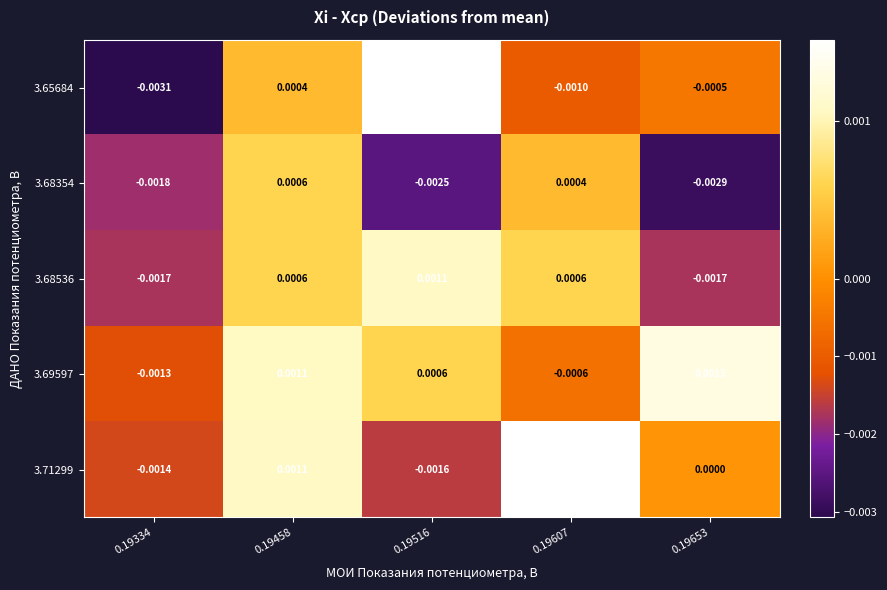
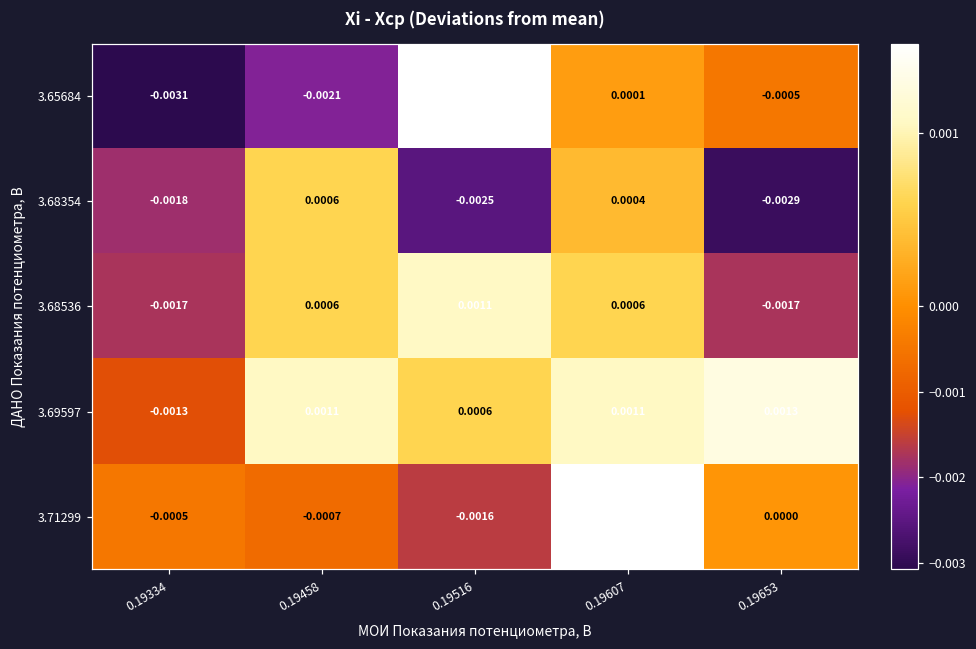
3.65684, 0.19458: 0.0004 -> -0.0021
3.65684, 0.19607: -0.0010 -> 0.0001
3.69597, 0.19607: -0.0006 -> 0.0011
3.71299, 0.19334: -0.0014 -> -0.0005
3.71299, 0.19458: 0.0011 -> -0.0007
